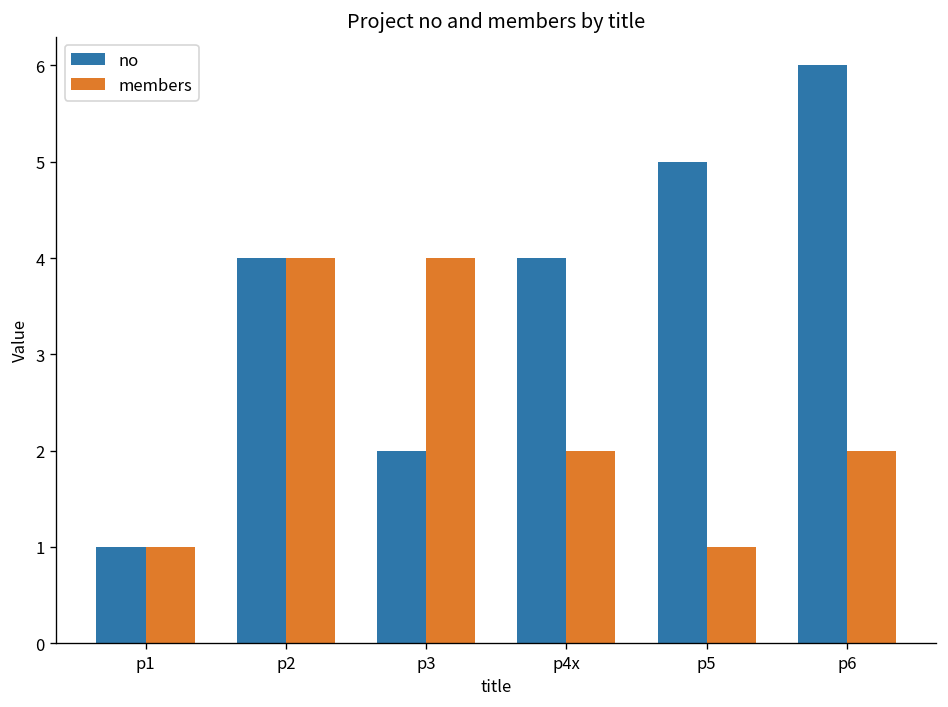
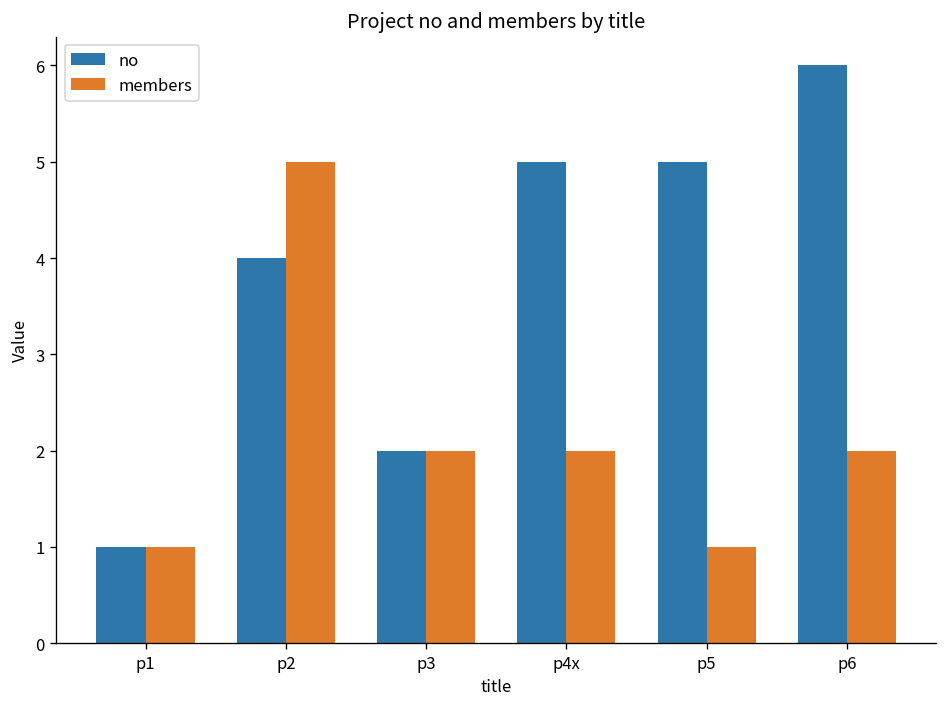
members, p2: 4 -> 5
members, p3: 4 -> 2
no, p4x: 4 -> 5
